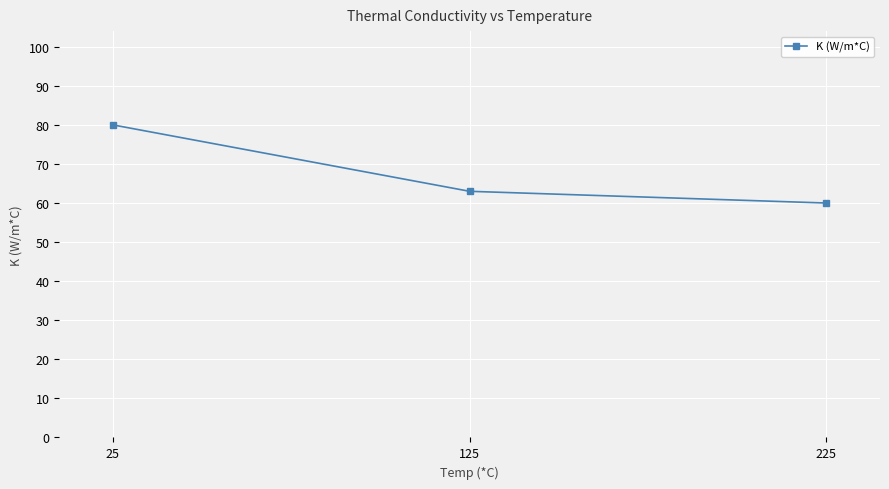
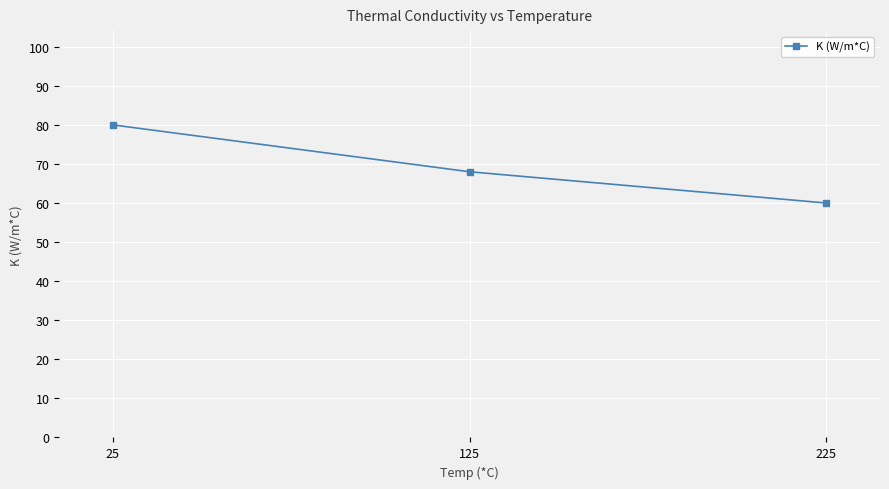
125: 63 -> 68
